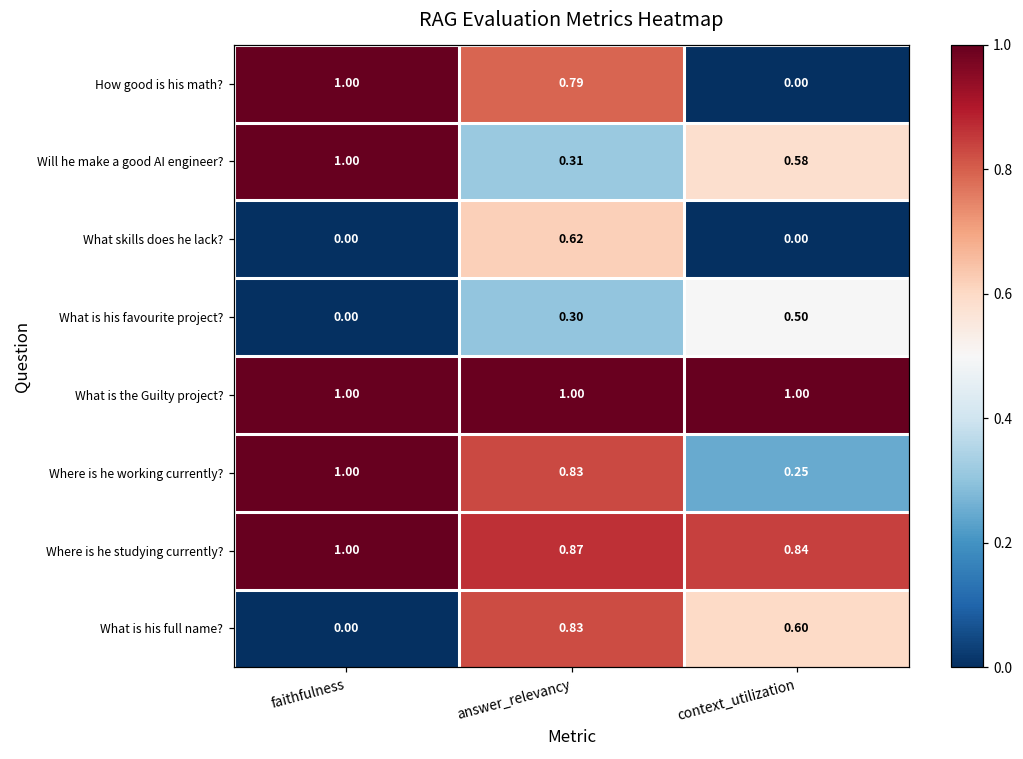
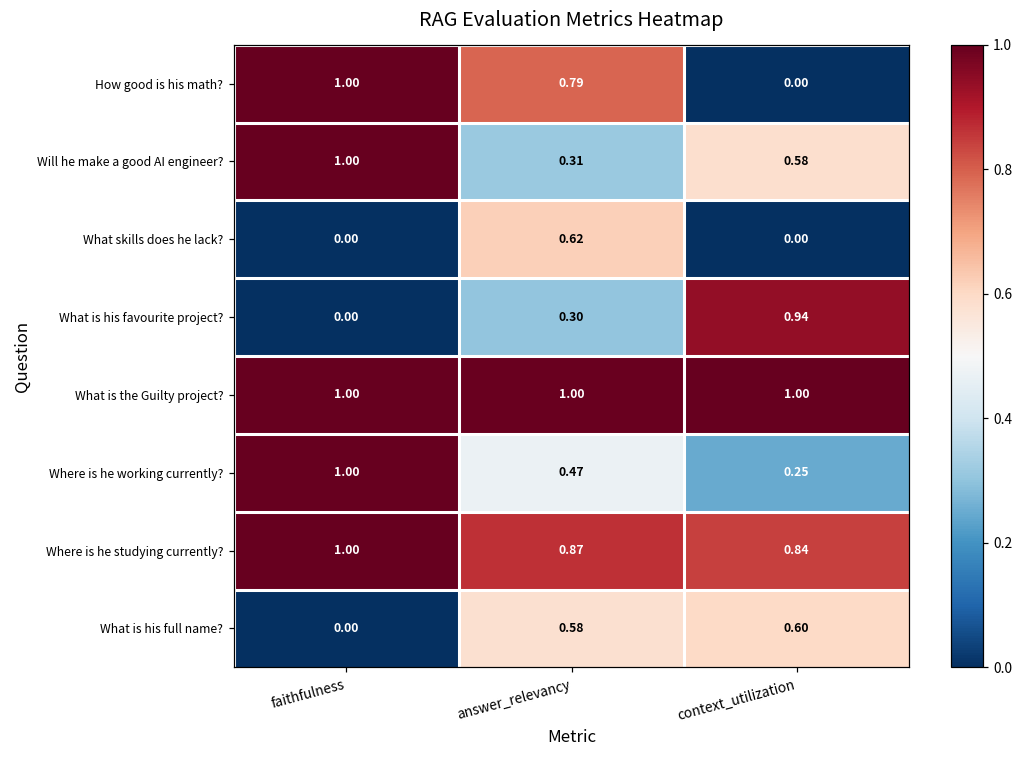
What is his favourite project?, context_utilization: 0.50 -> 0.94
Where is he working currently?, answer_relevancy: 0.83 -> 0.47
What is his full name?, answer_relevancy: 0.83 -> 0.58
